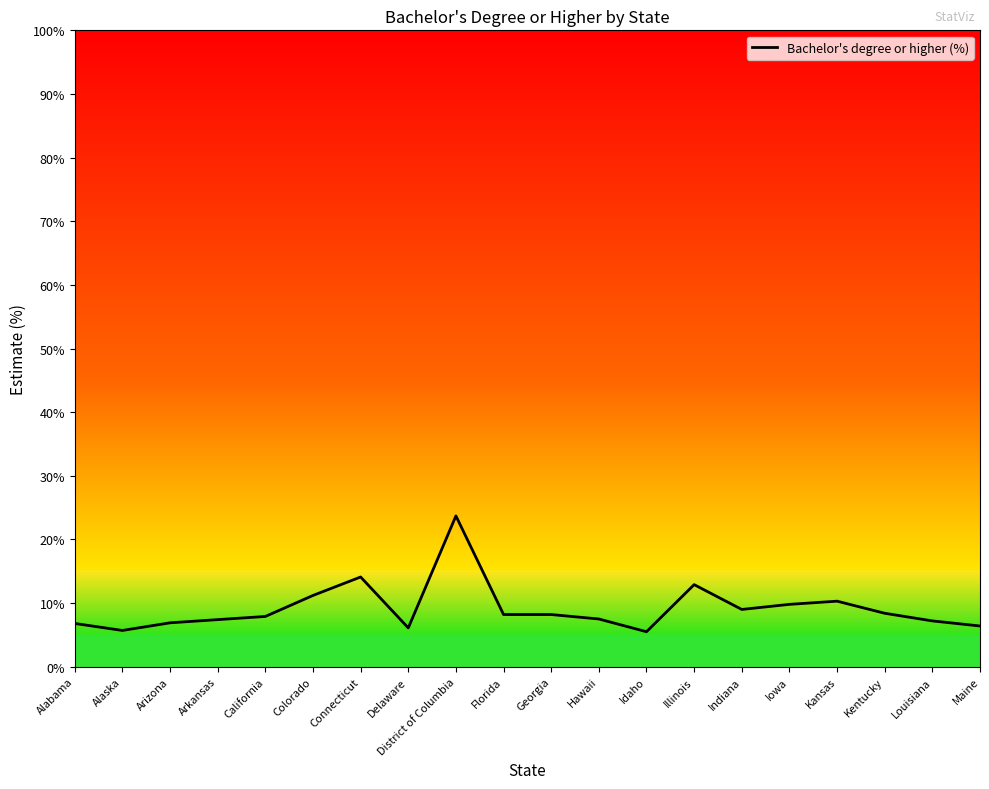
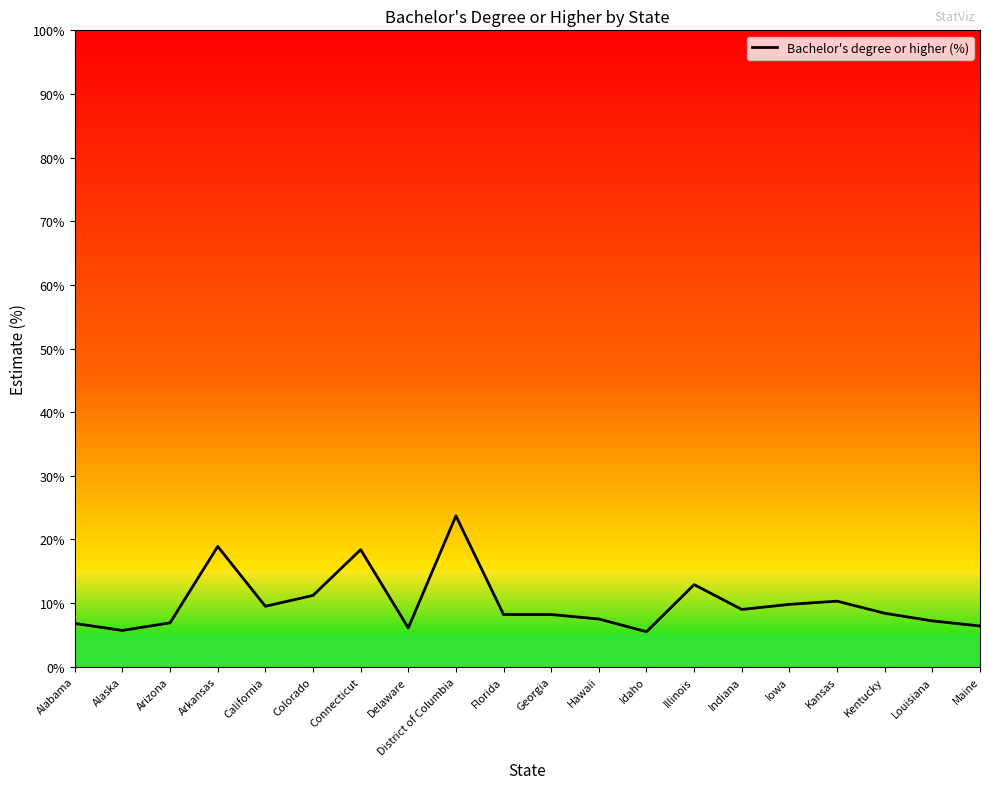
Arkansas: 7% -> 19%
California: 8% -> 10%
Connecticut: 14% -> 18%
